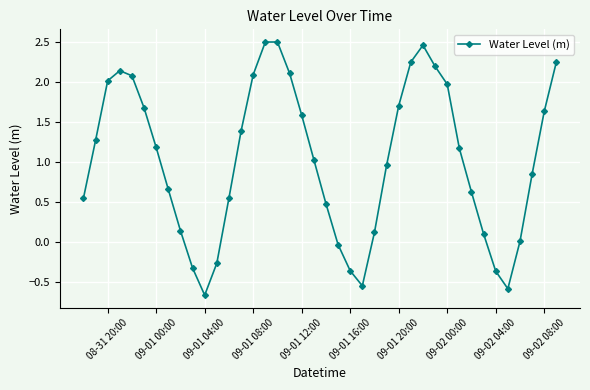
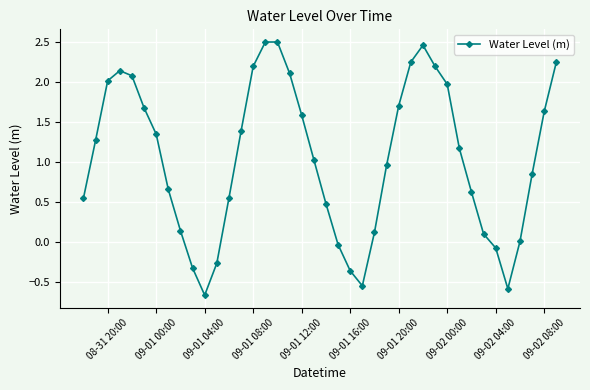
09-01 00:00: 1.2 -> 1.3
09-01 08:00: 2.1 -> 2.2
09-02 04:00: -0.4 -> -0.1
